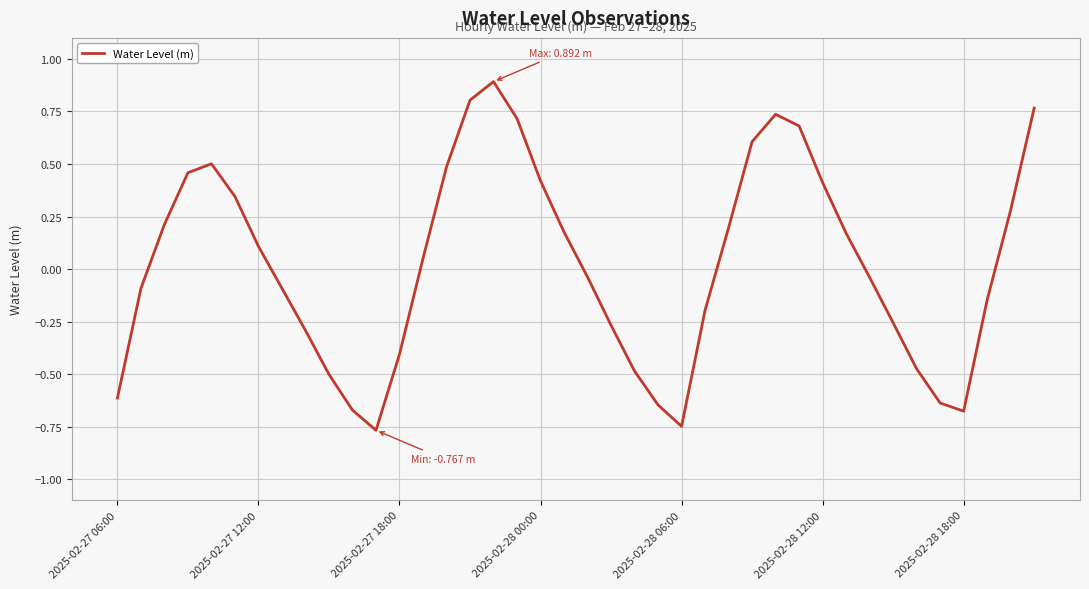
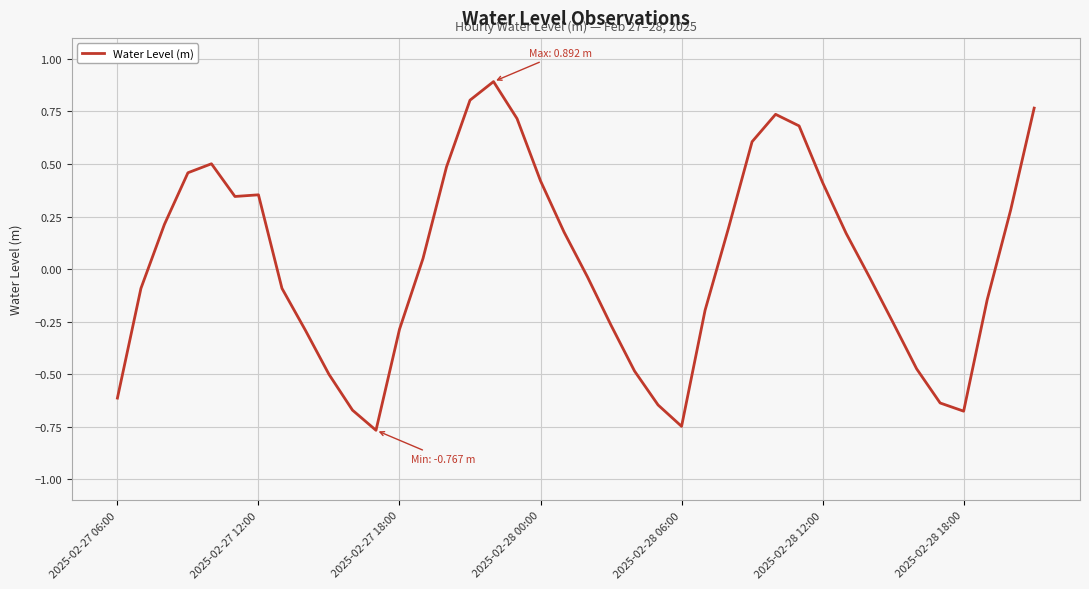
2025-02-27 12:00: 0.11 -> 0.35
2025-02-27 18:00: -0.41 -> -0.29
